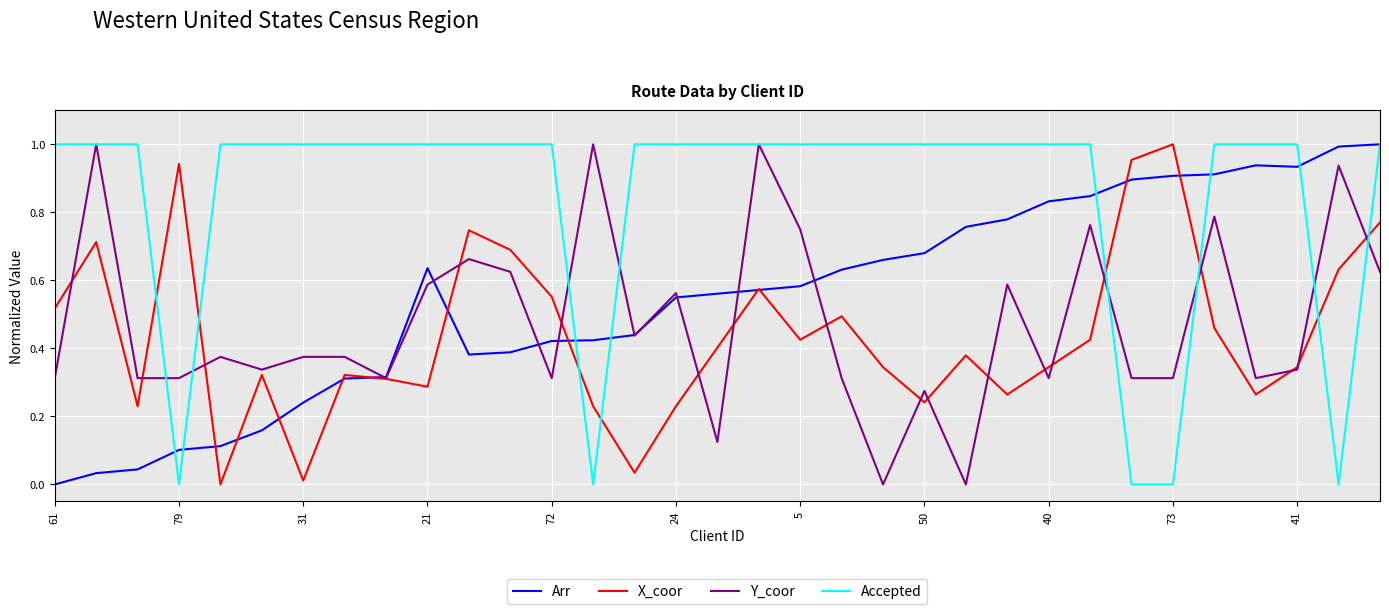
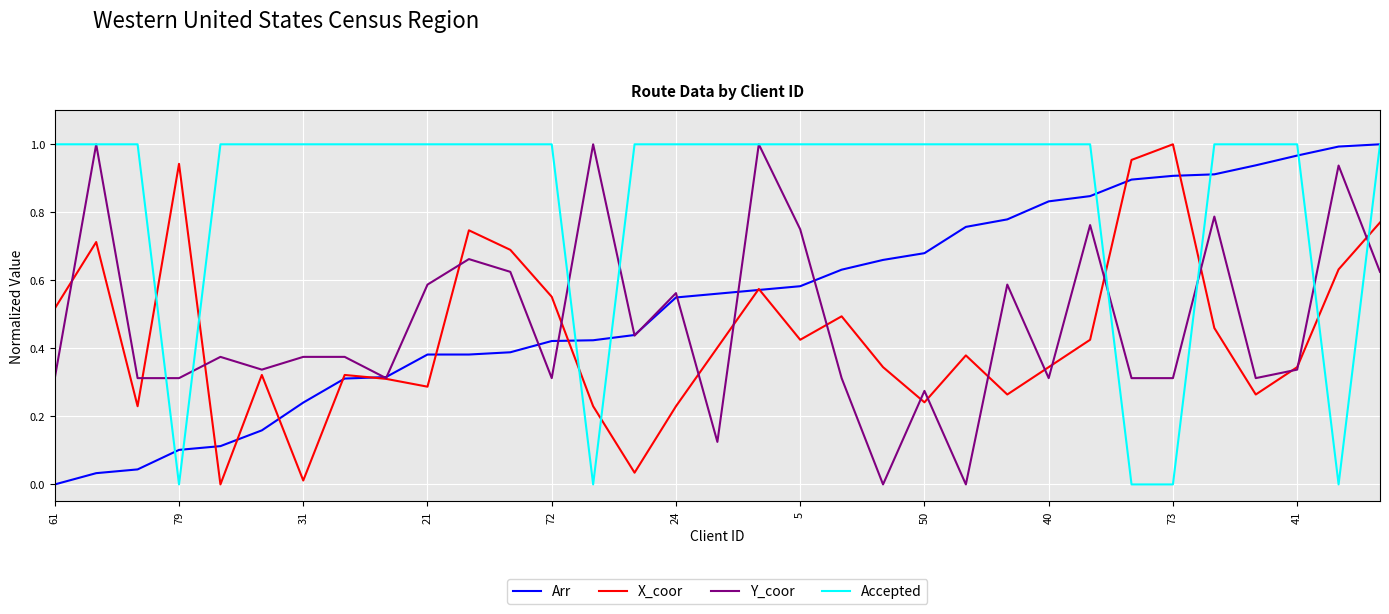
Arr, 21: 0.64 -> 0.38
Arr, 41: 0.93 -> 0.97
